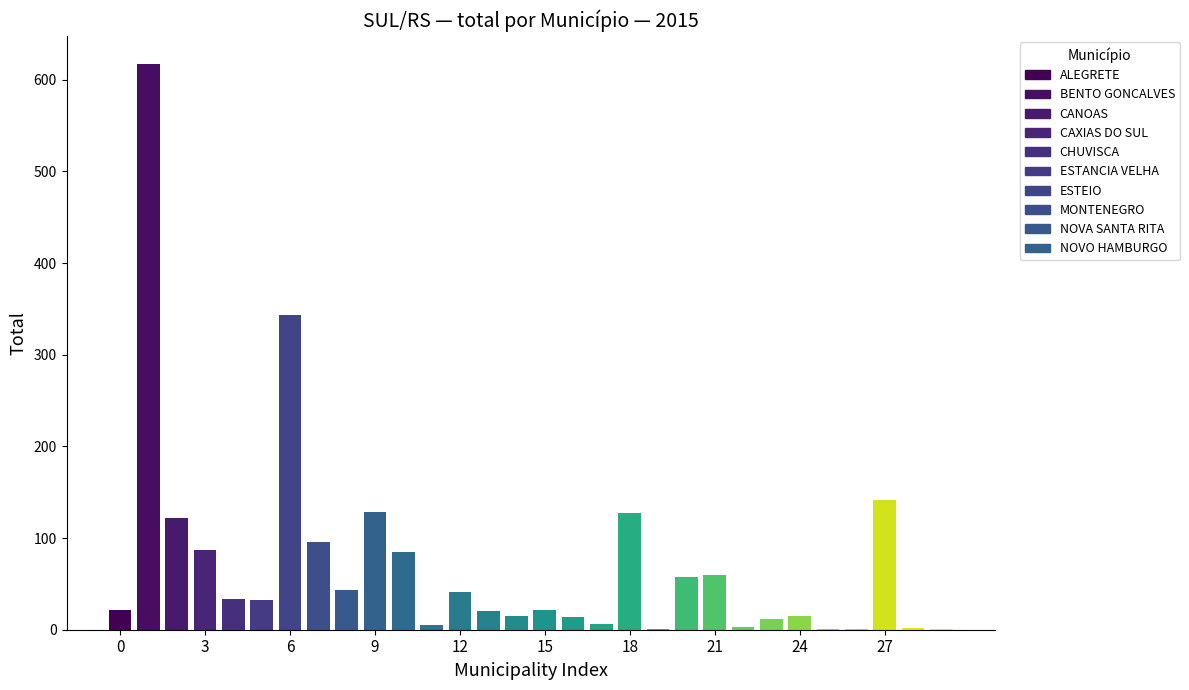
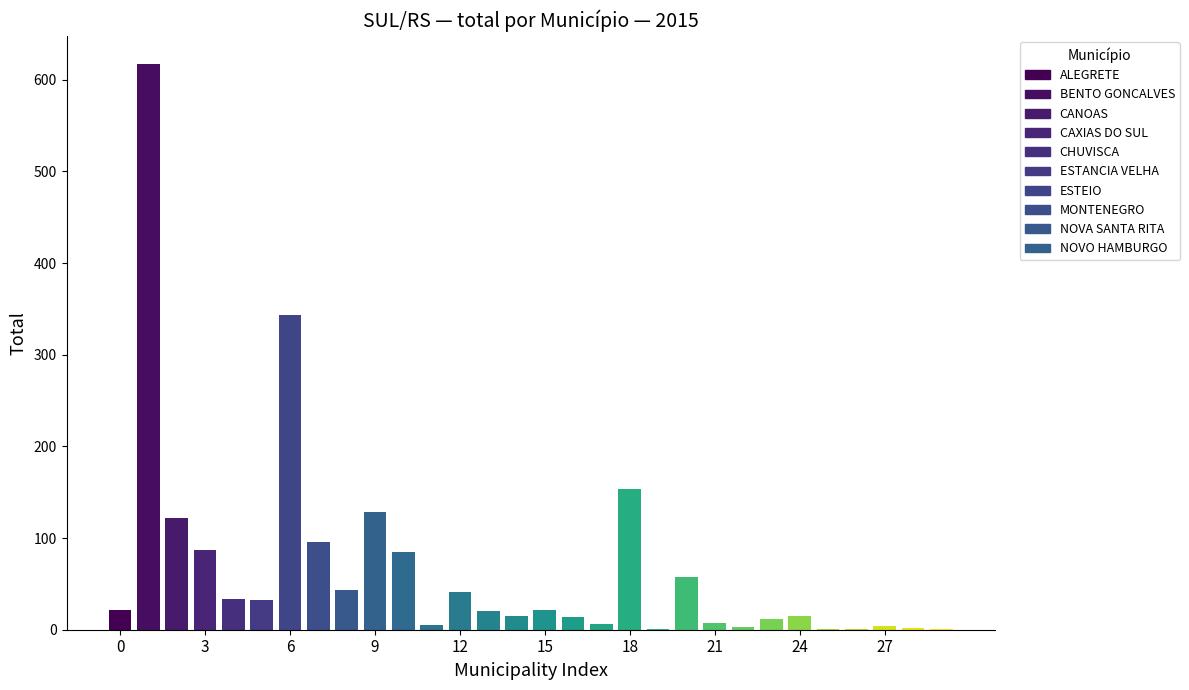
18: 130 -> 150
21: 60 -> 10
27: 140 -> 0
